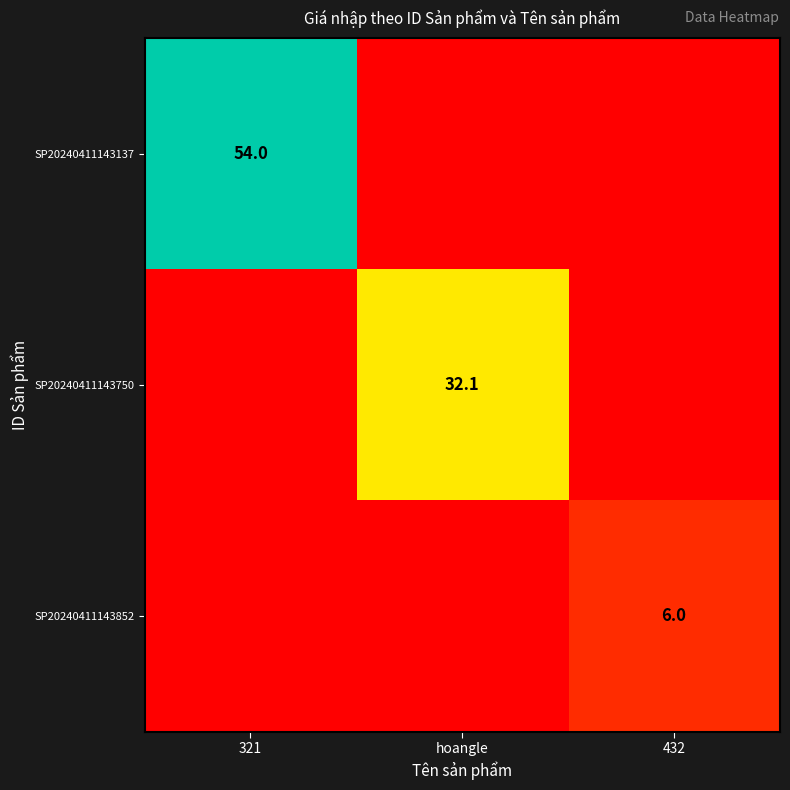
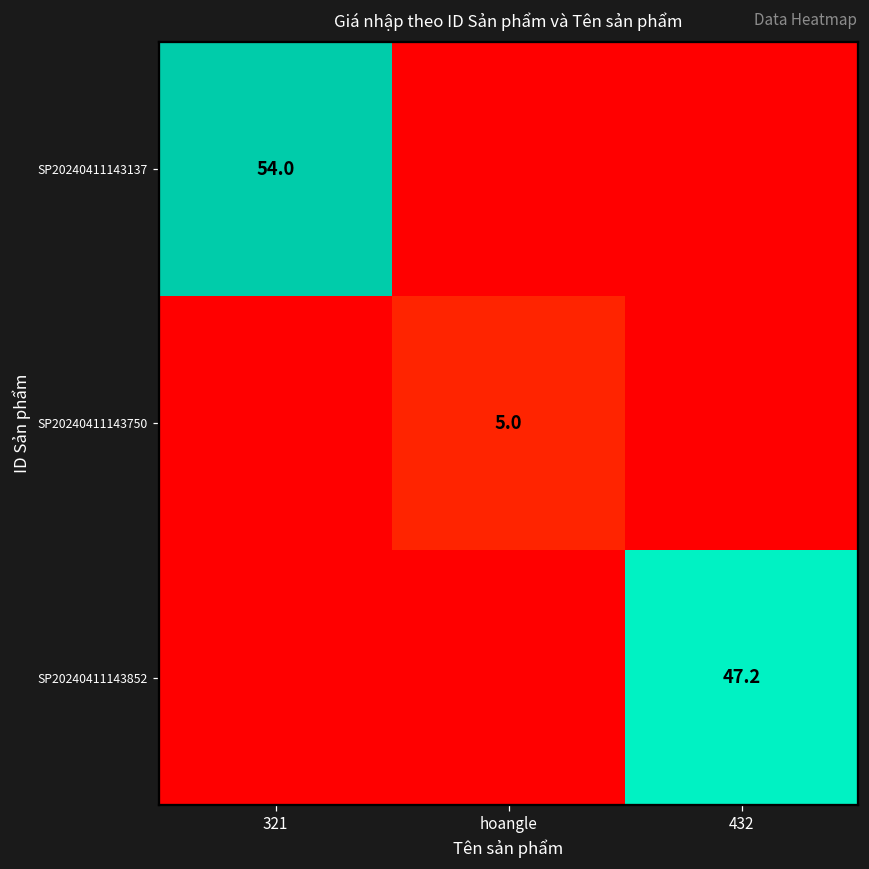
SP20240411143750, hoangle: 32.1 -> 5.0
SP20240411143852, 432: 6.0 -> 47.2
